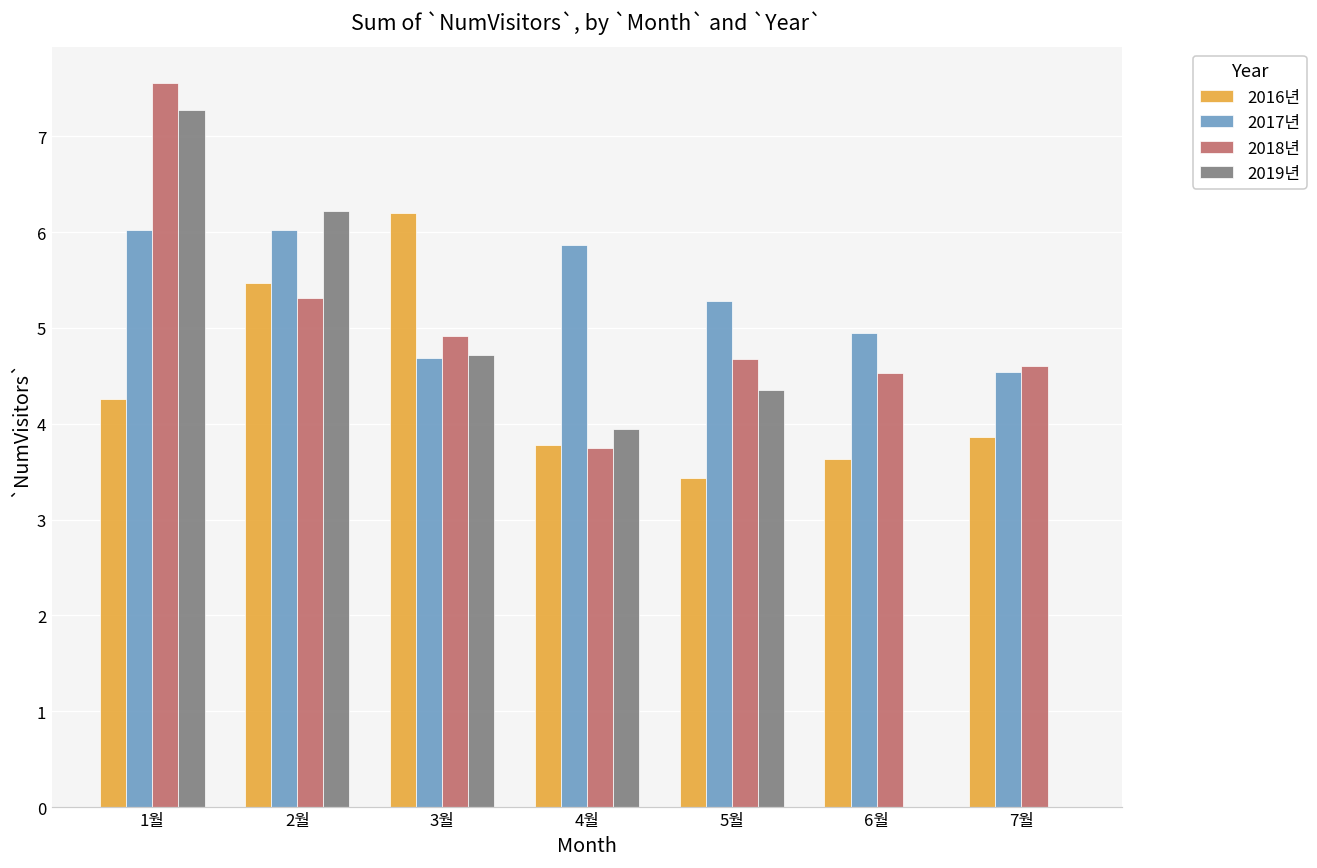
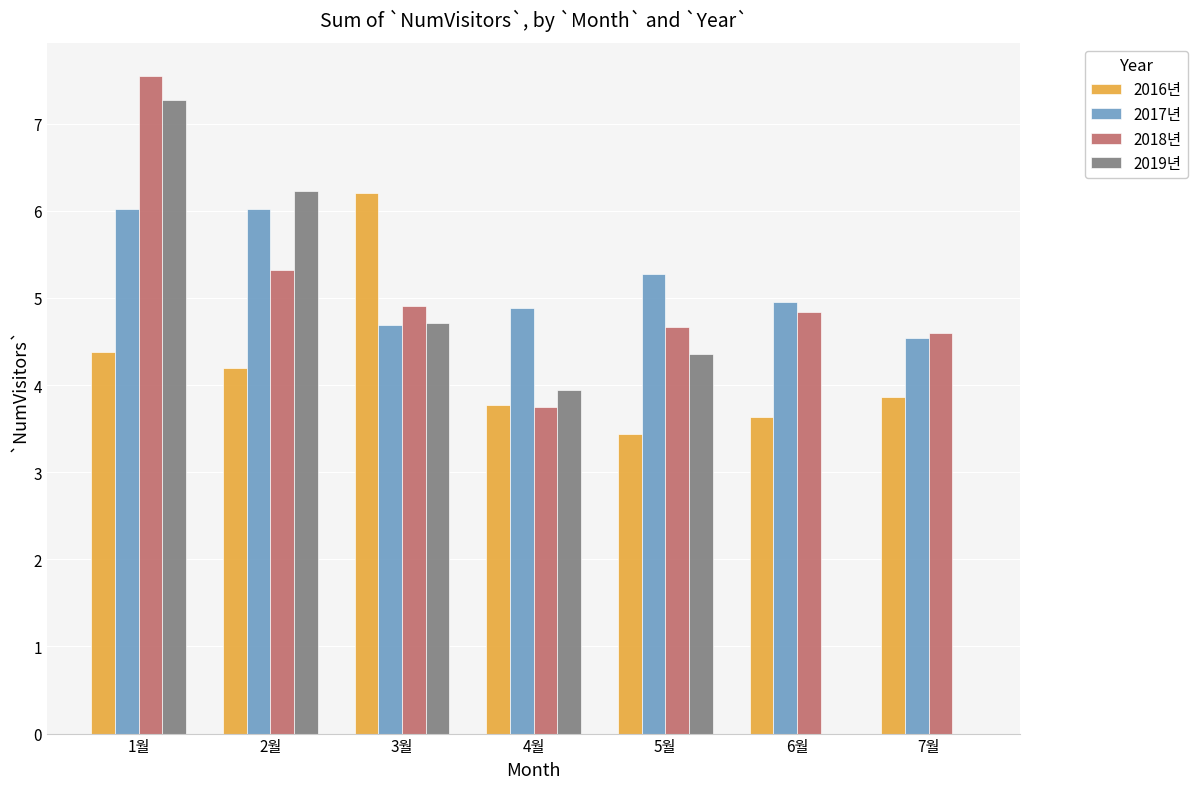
2016년, 1월: 4.3 -> 4.4
2016년, 2월: 5.5 -> 4.2
2017년, 4월: 5.9 -> 4.9
2018년, 6월: 4.5 -> 4.8
